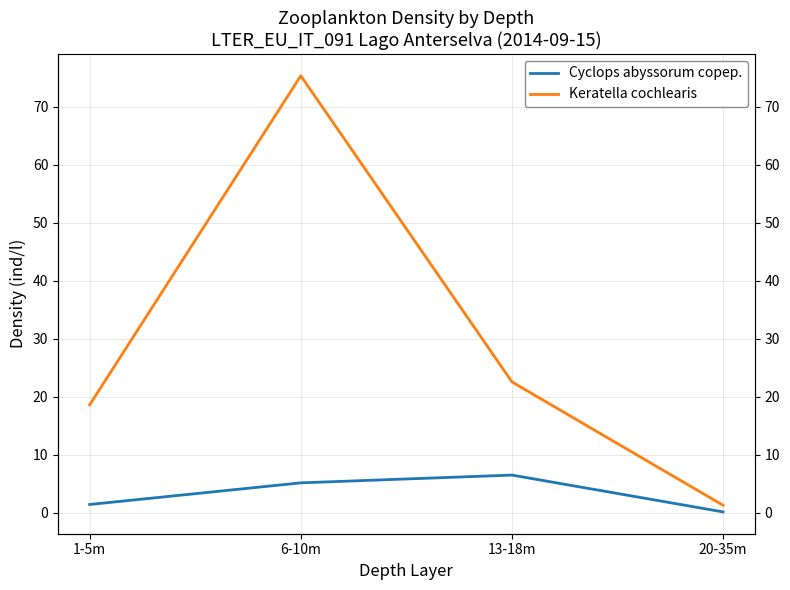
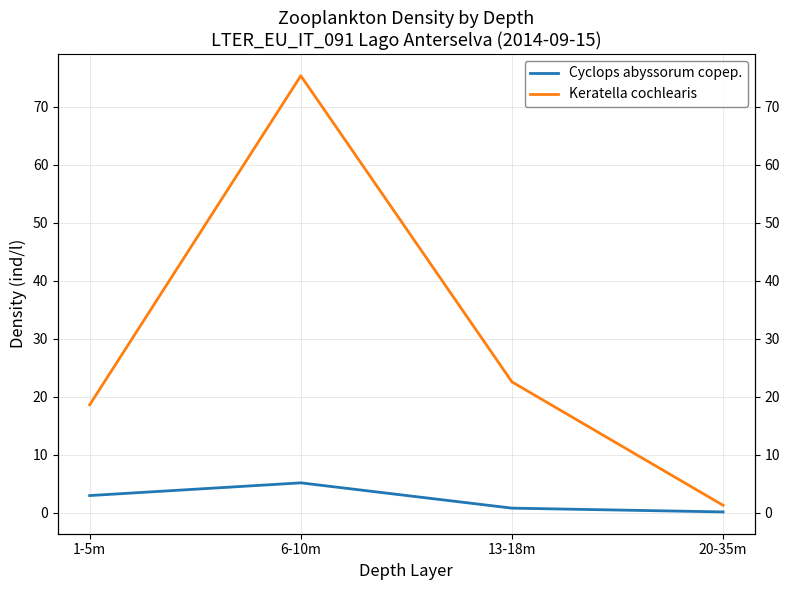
Cyclops abyssorum copep., 1-5m: 1 -> 3
Cyclops abyssorum copep., 13-18m: 7 -> 1
